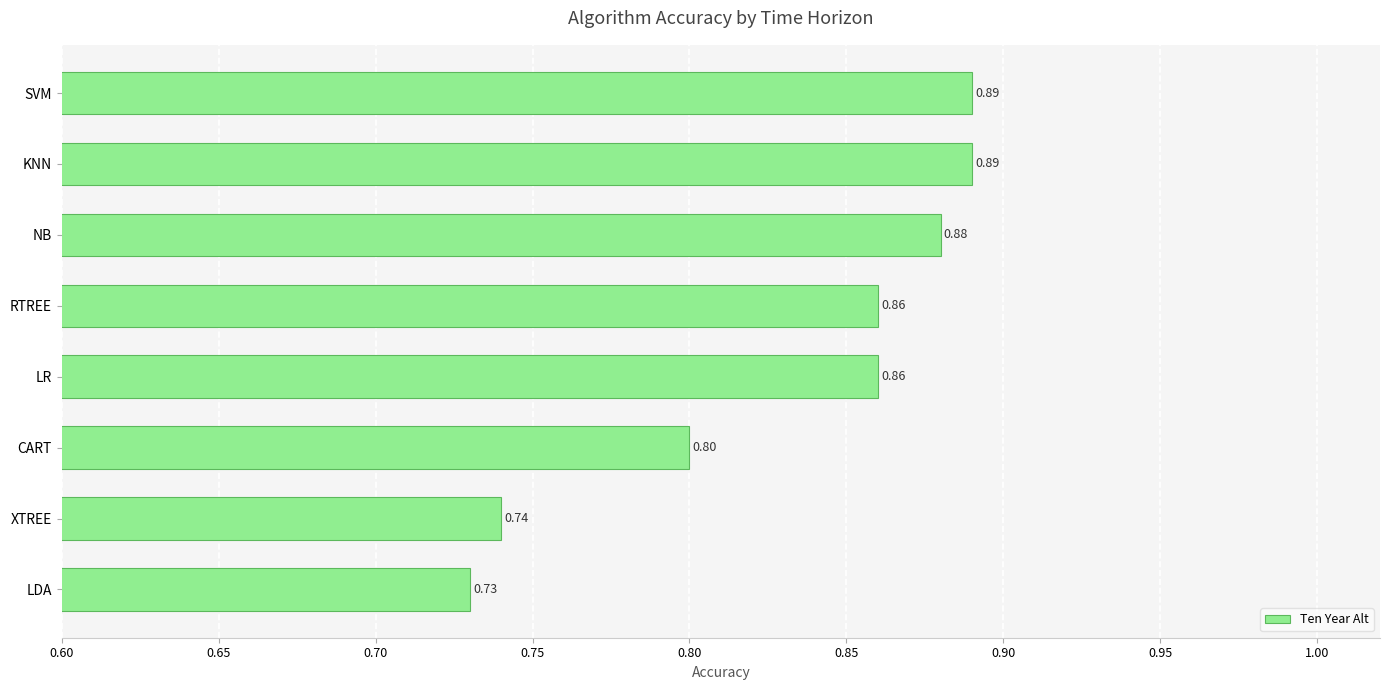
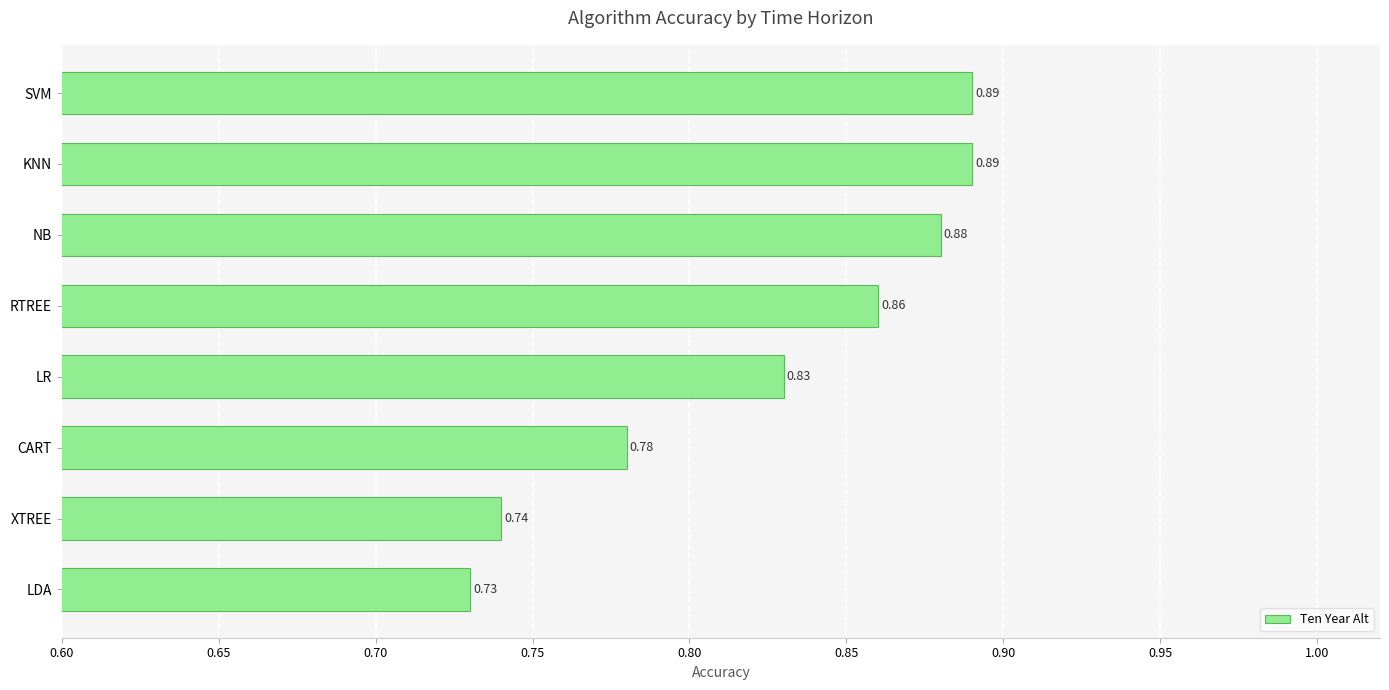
LR: 0.86 -> 0.83
CART: 0.80 -> 0.78
